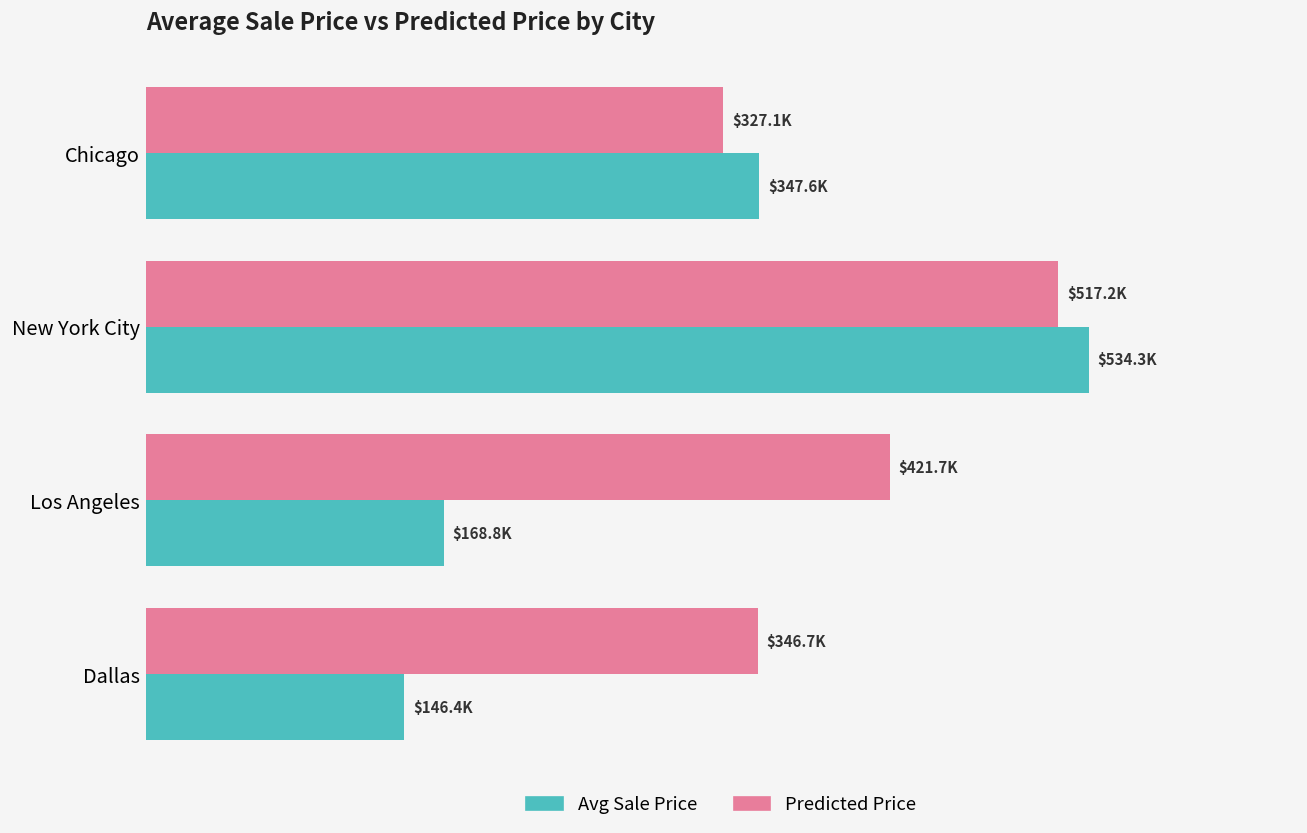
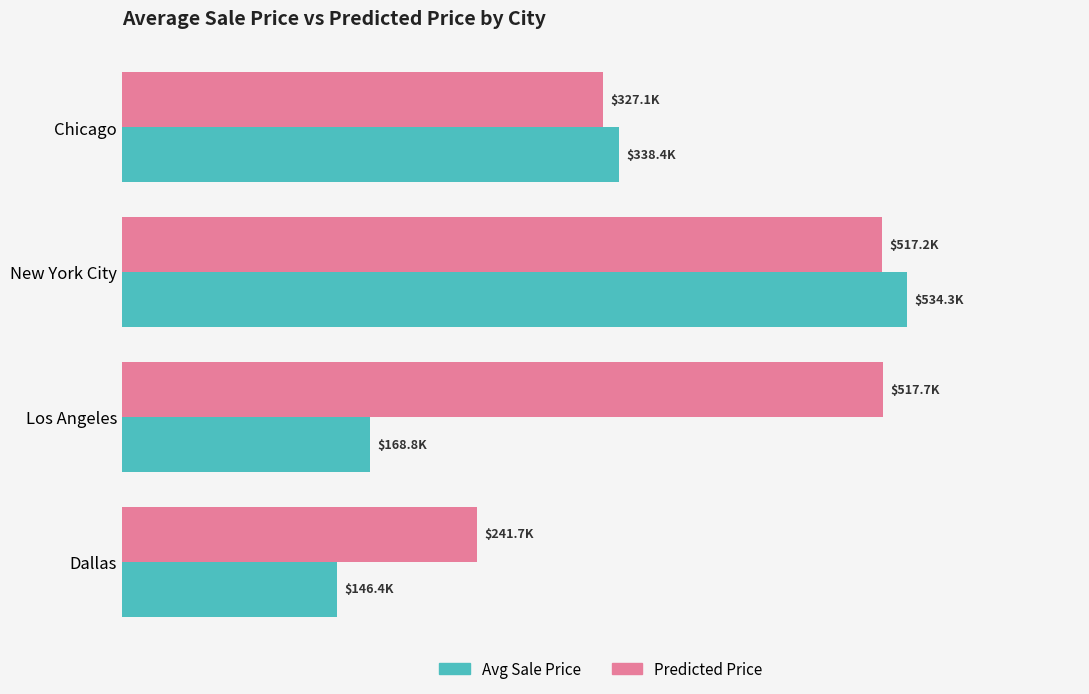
Avg Sale Price, Chicago: $347.6K -> $338.4K
Predicted Price, Los Angeles: $421.7K -> $517.7K
Predicted Price, Dallas: $346.7K -> $241.7K
